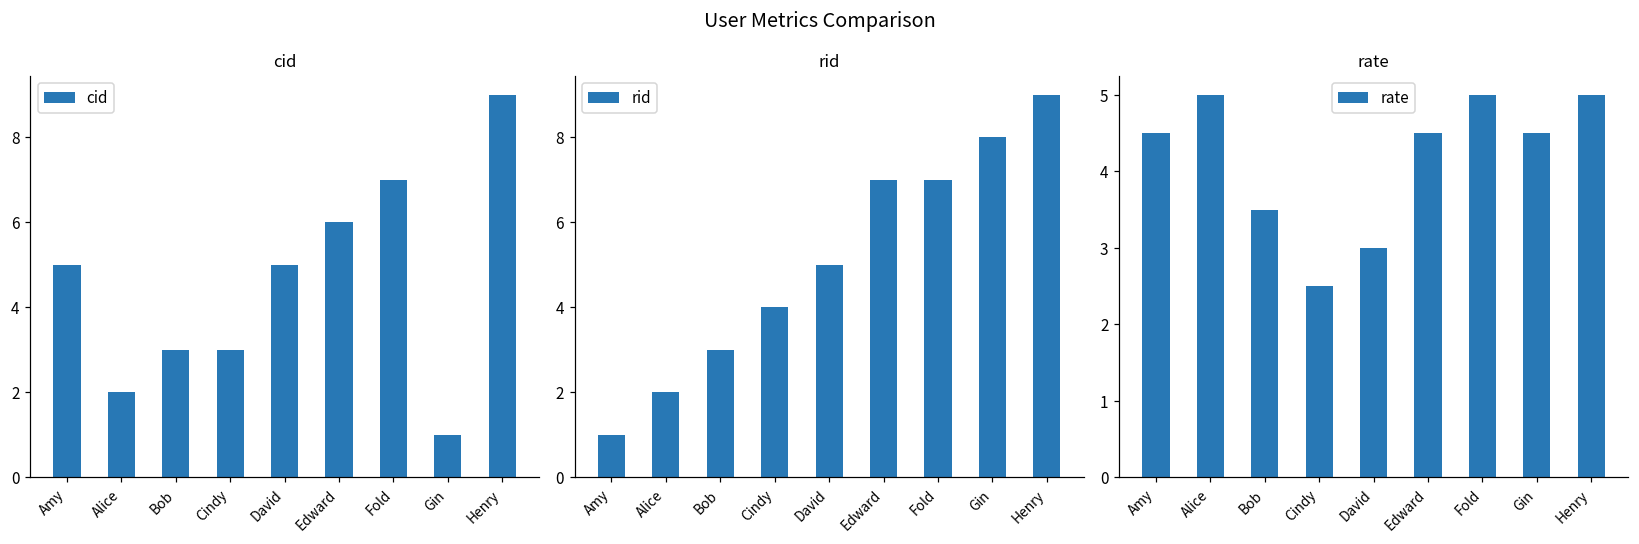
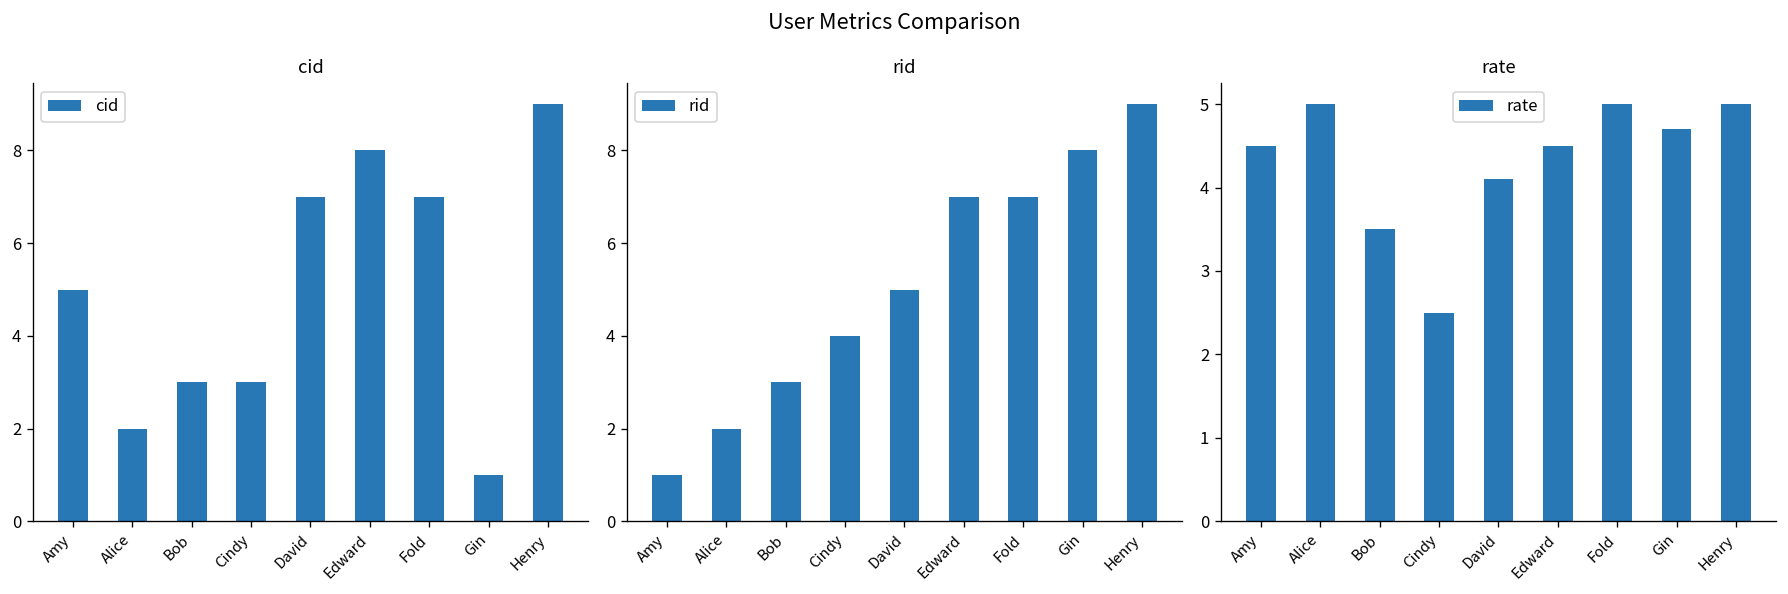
cid, David: 5 -> 7
cid, Edward: 6 -> 8
rate, David: 3.0 -> 4.1
rate, Gin: 4.5 -> 4.7
